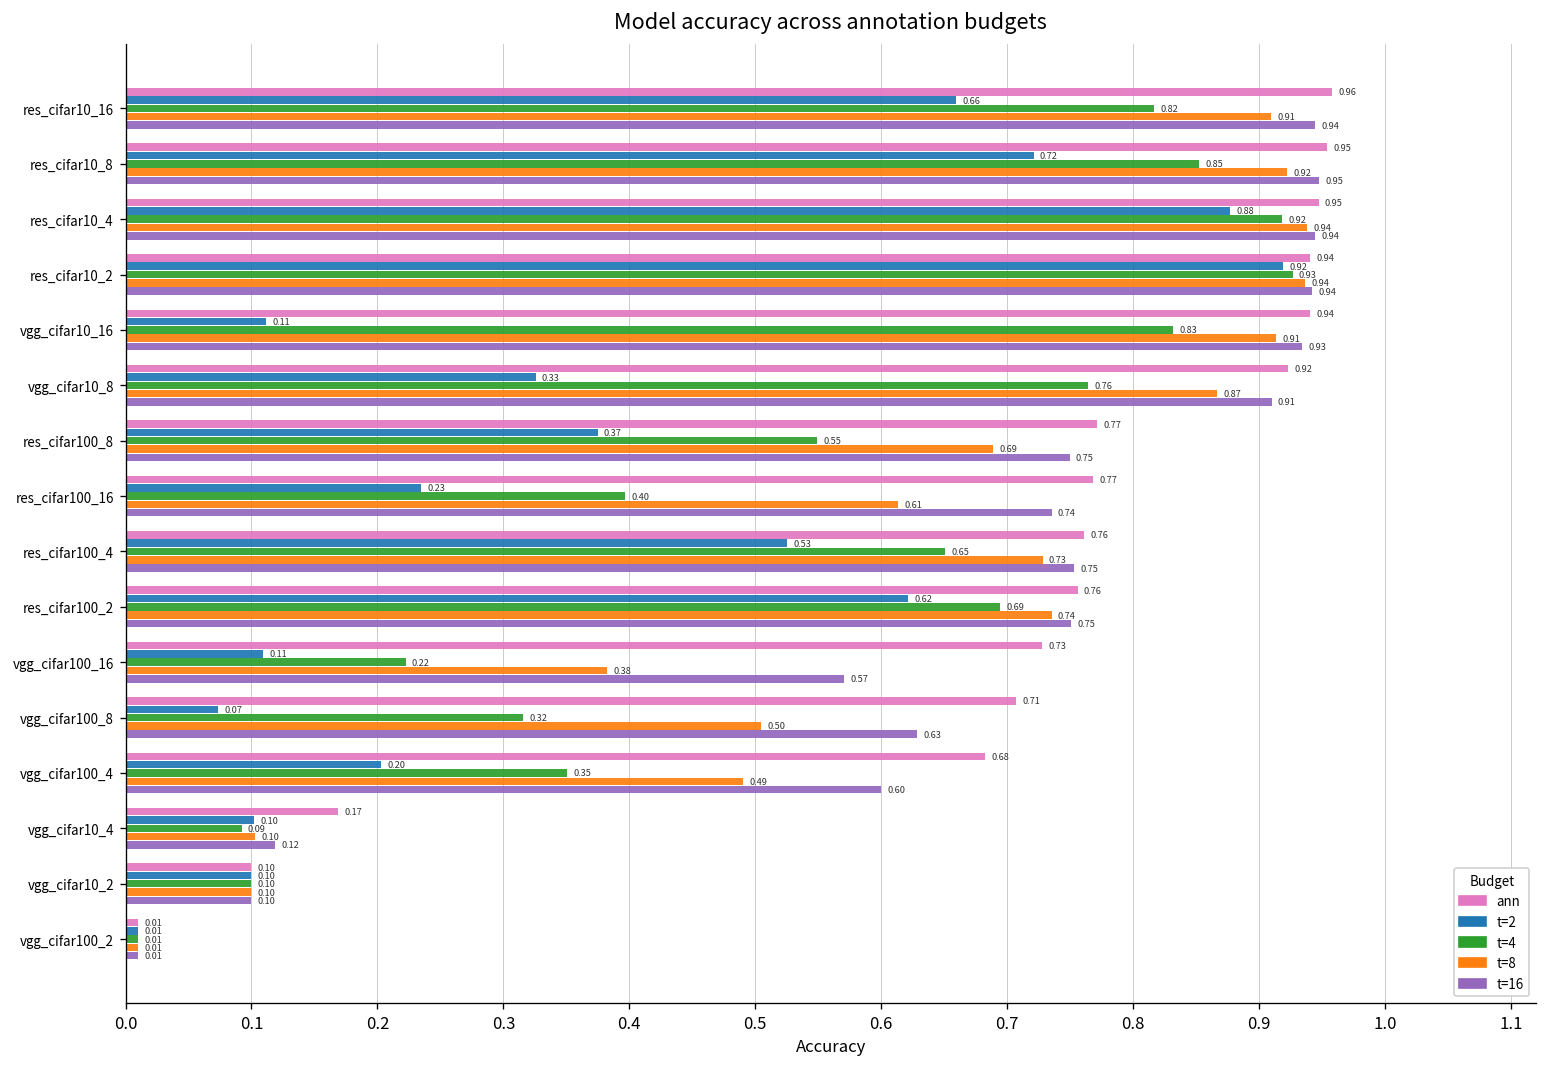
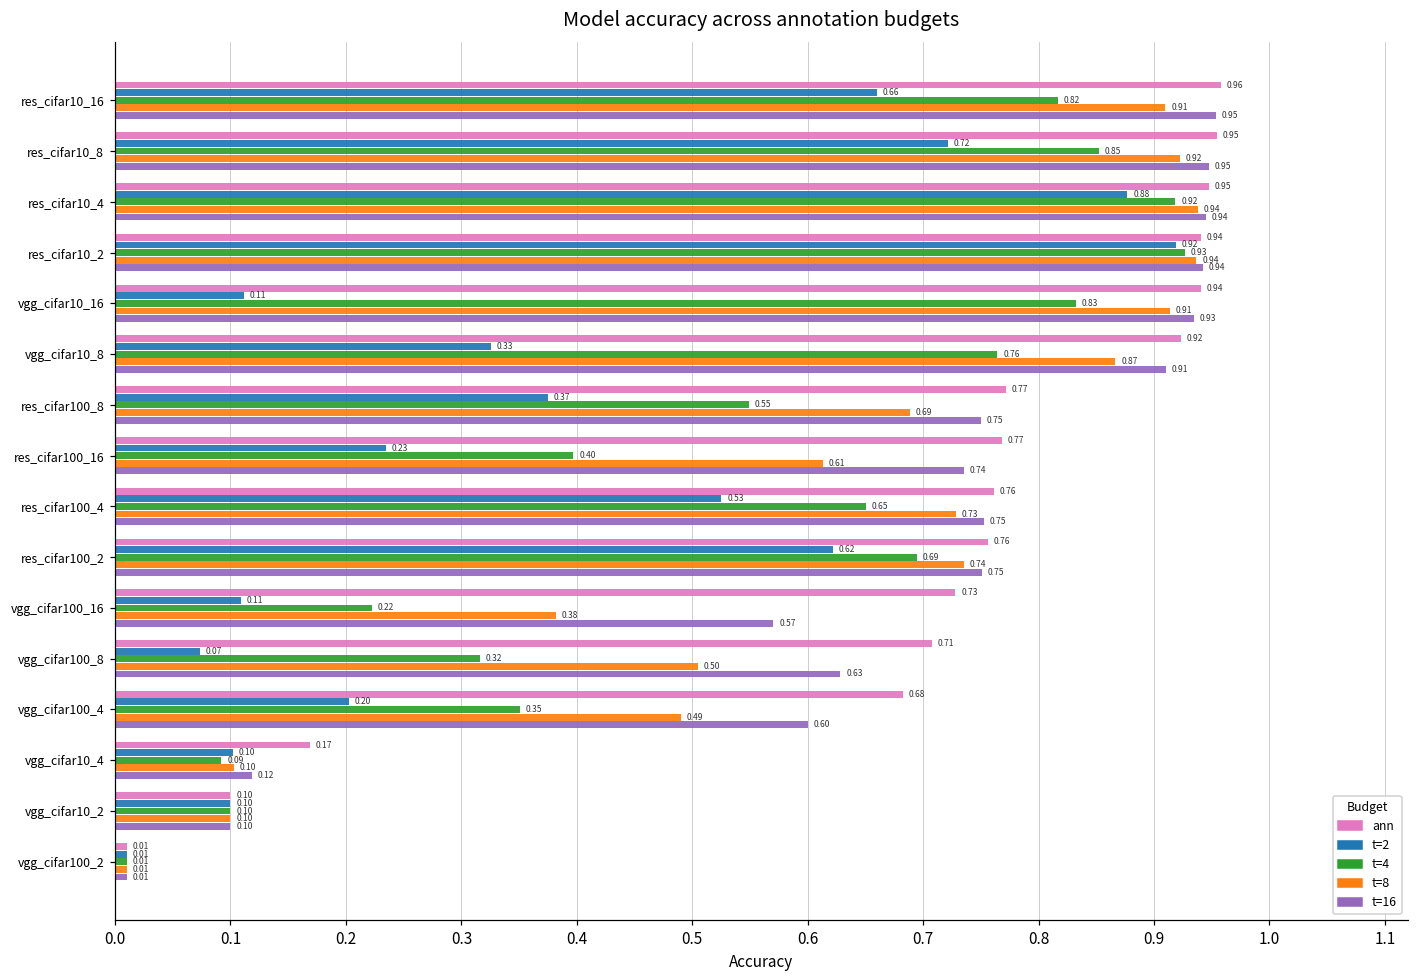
t=16, res_cifar10_16: 0.94 -> 0.95
